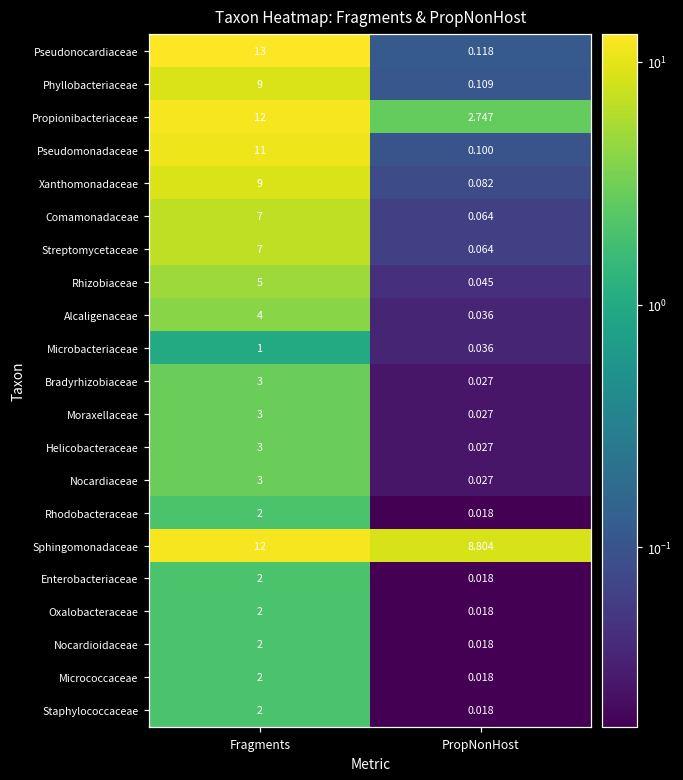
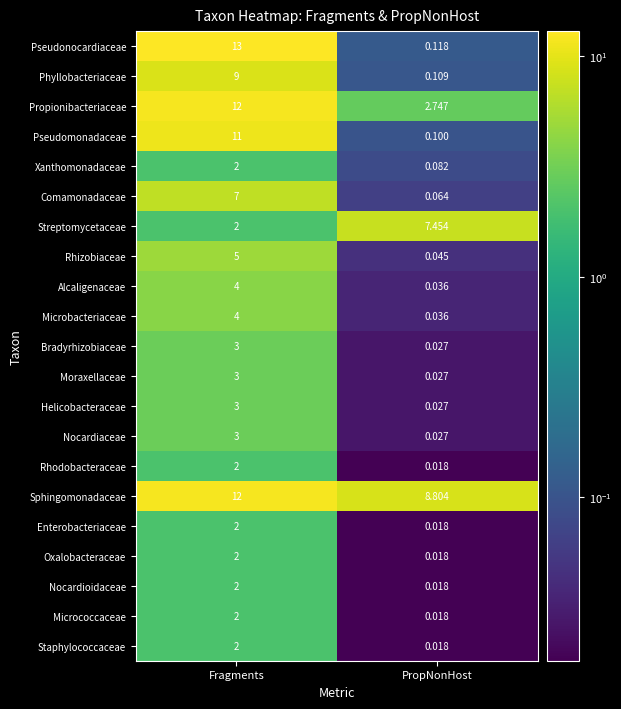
Xanthomonadaceae, Fragments: 9 -> 2
Streptomycetaceae, Fragments: 7 -> 2
Streptomycetaceae, PropNonHost: 0.064 -> 7.454
Microbacteriaceae, Fragments: 1 -> 4
